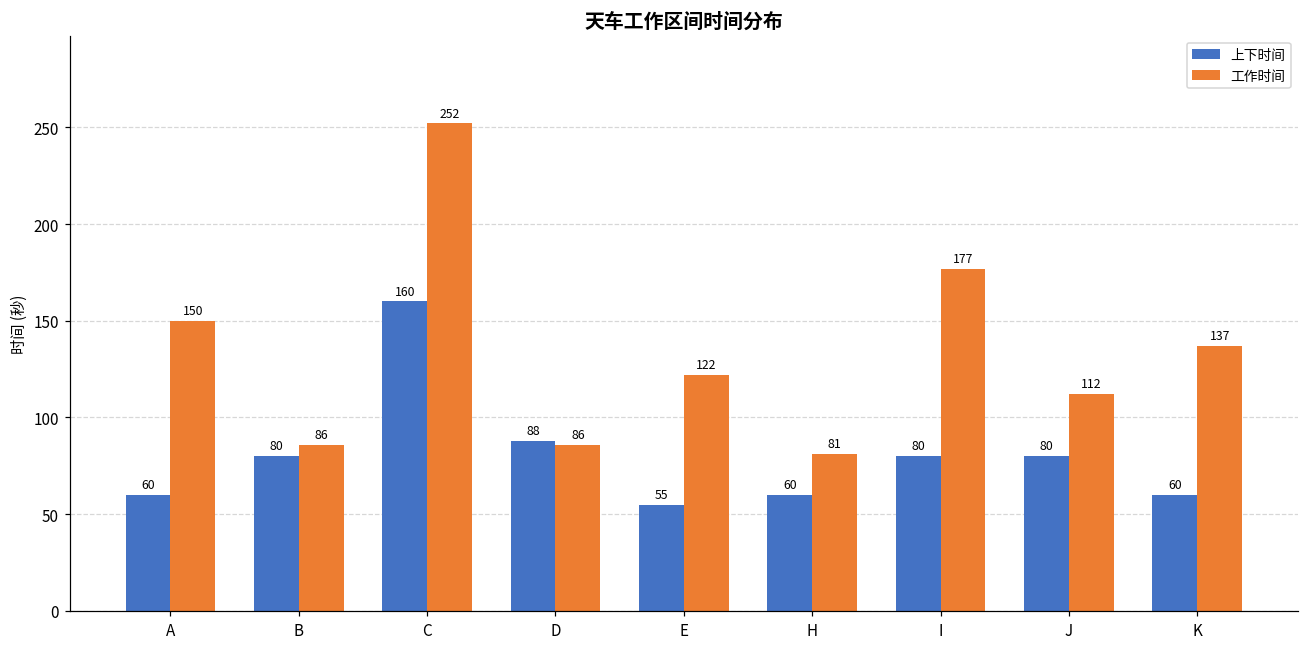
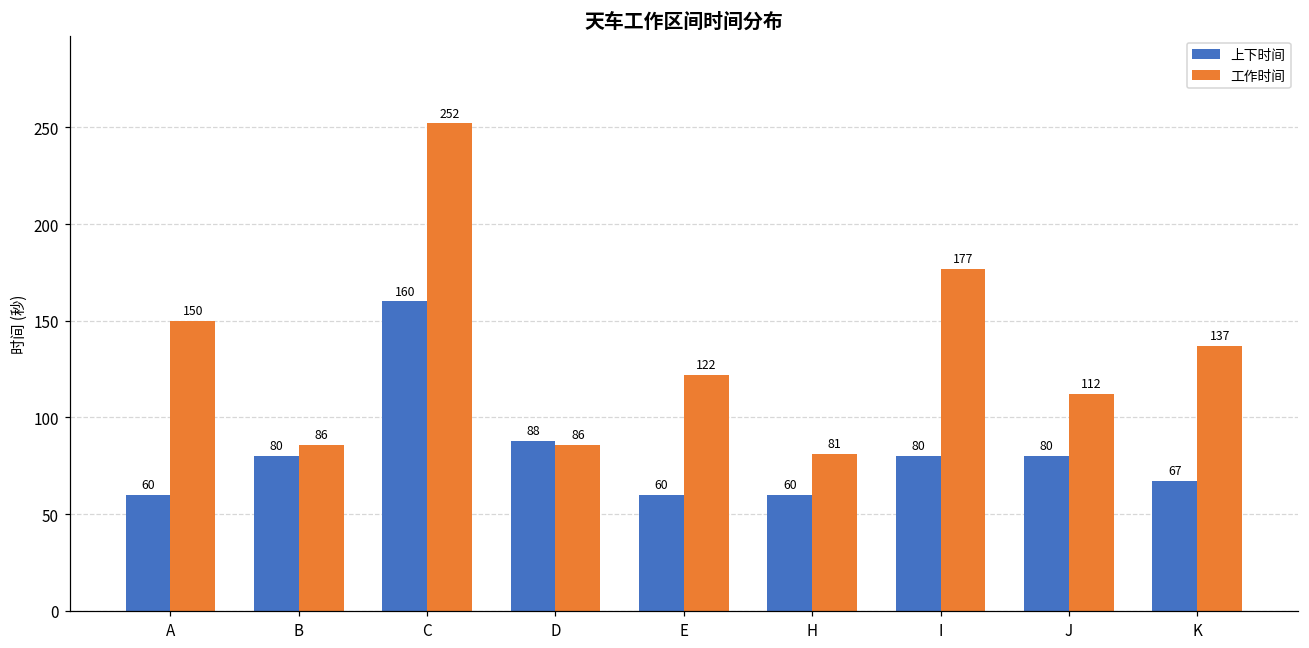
上下时间, E: 55 -> 60
上下时间, K: 60 -> 67
